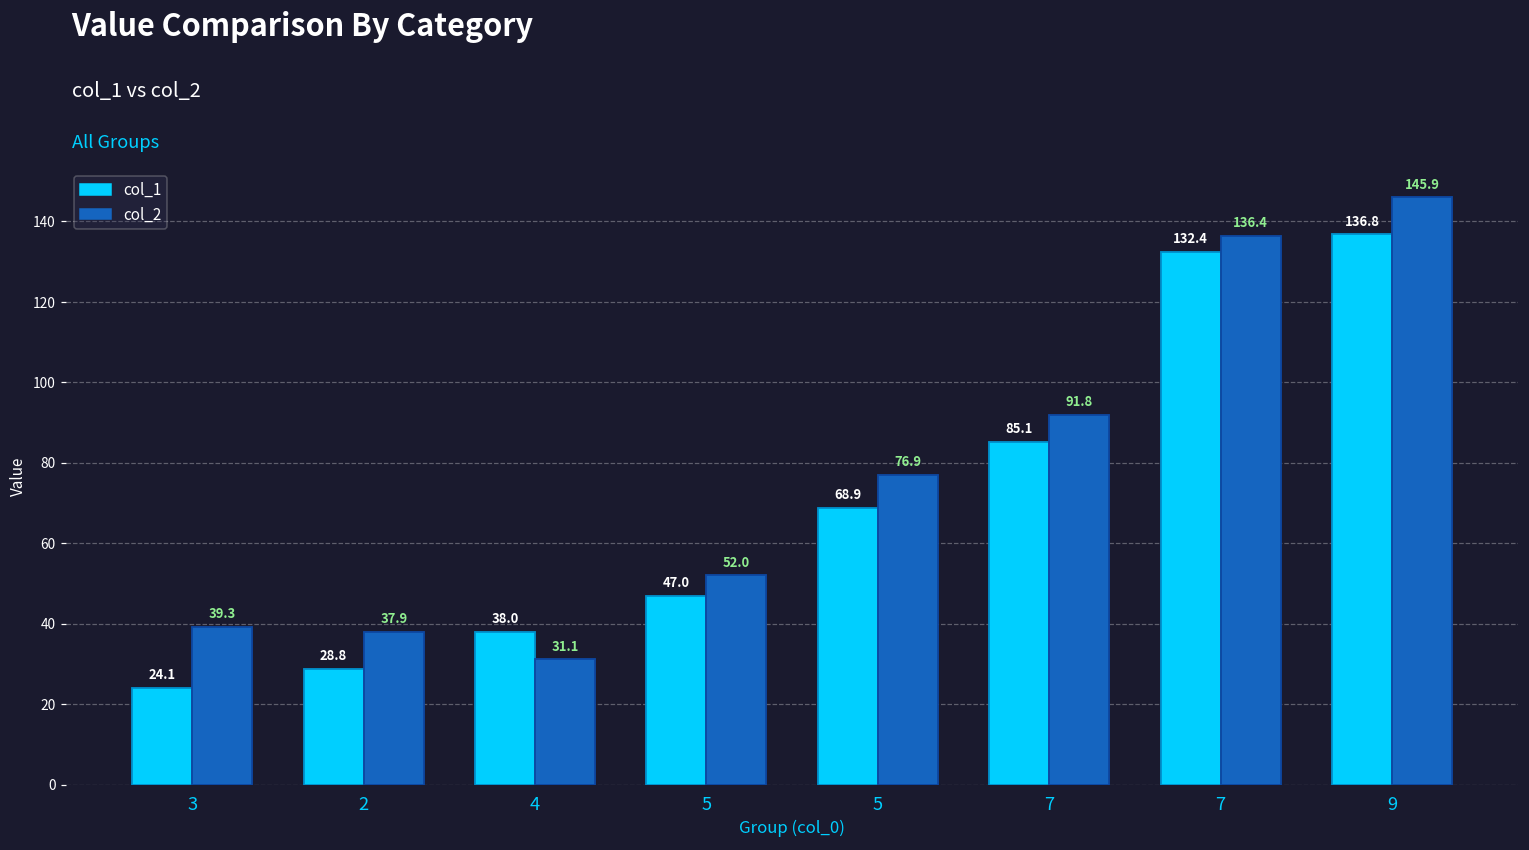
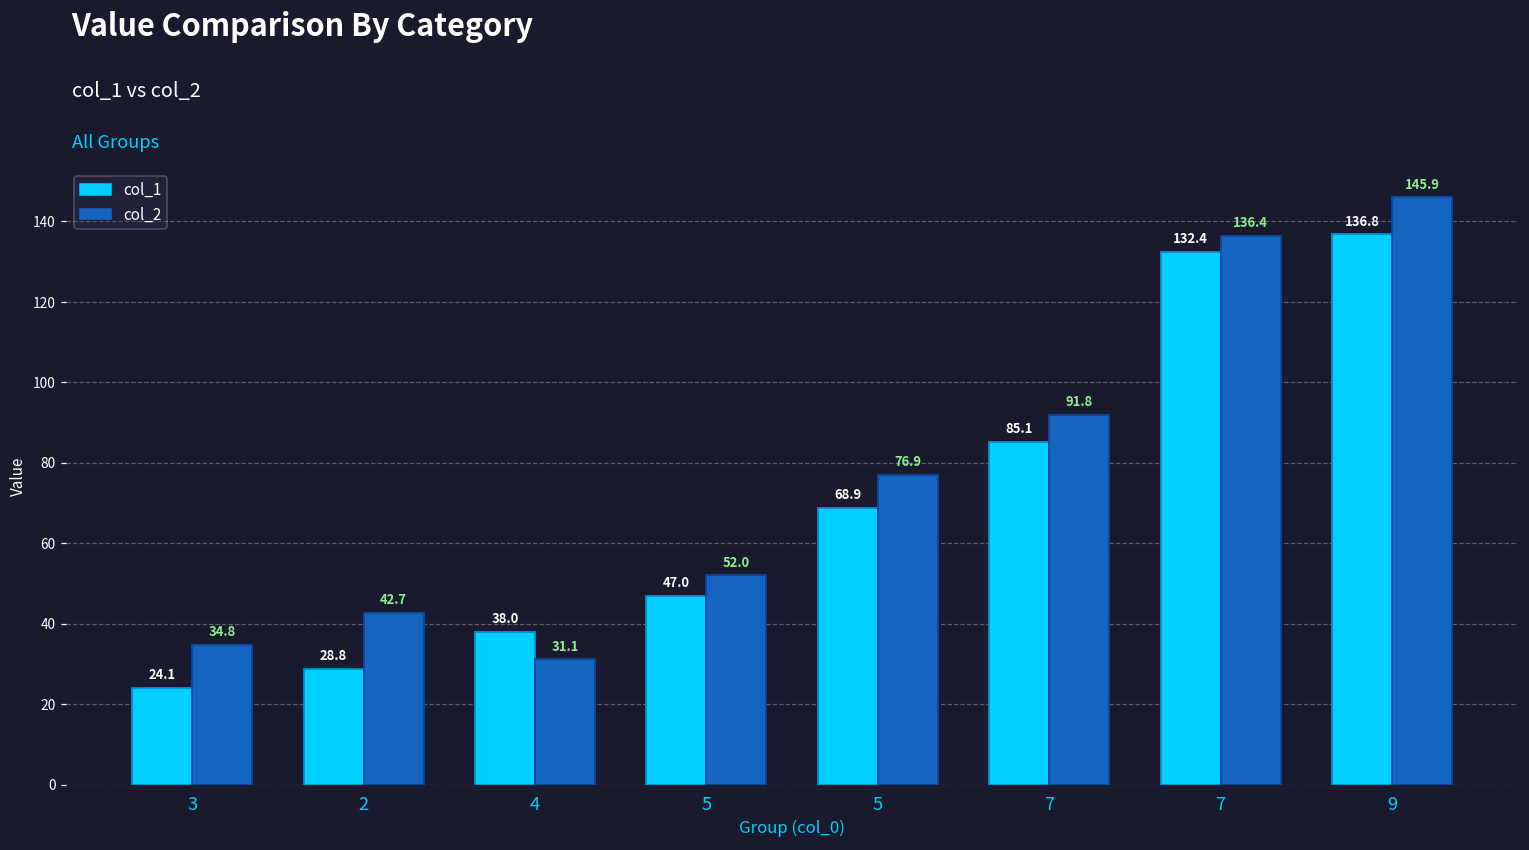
col_2, 3: 39.3 -> 34.8
col_2, 2: 37.9 -> 42.7
